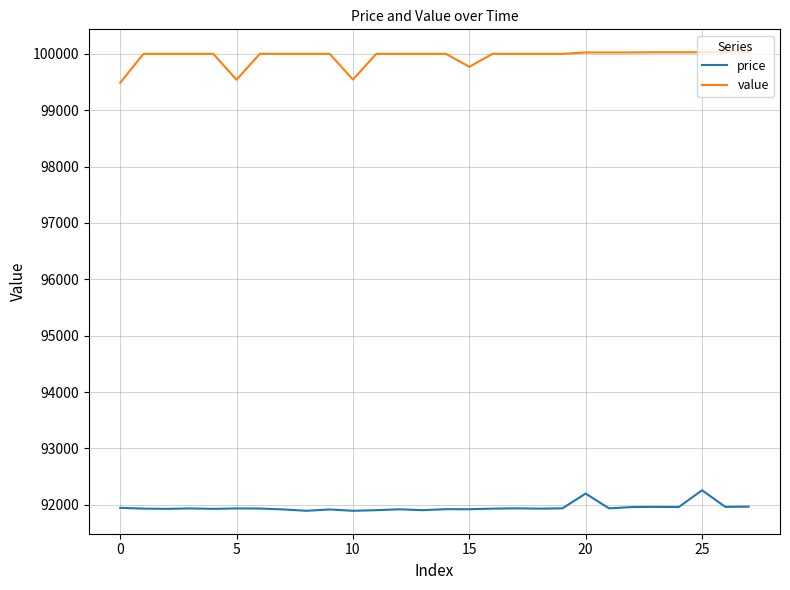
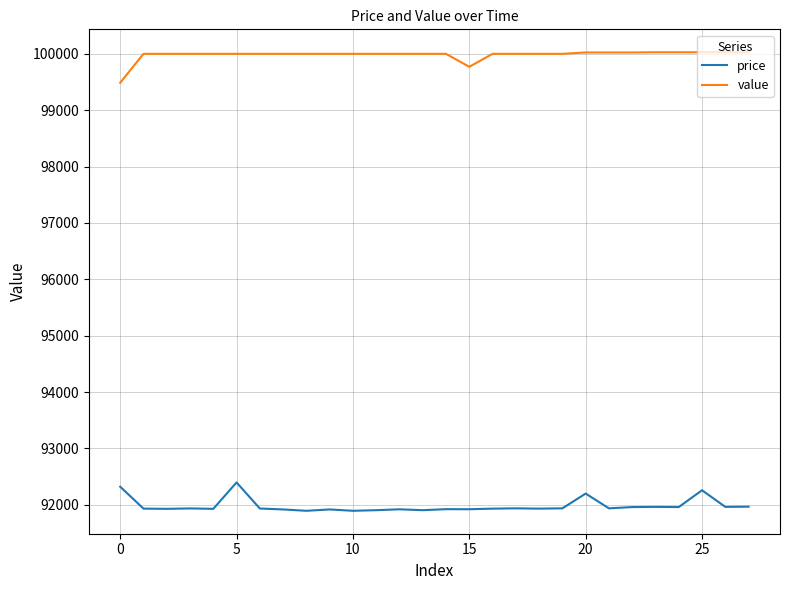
price, 0: 91900 -> 92300
price, 5: 91900 -> 92400
value, 5: 99500 -> 100000
value, 10: 99500 -> 100000
